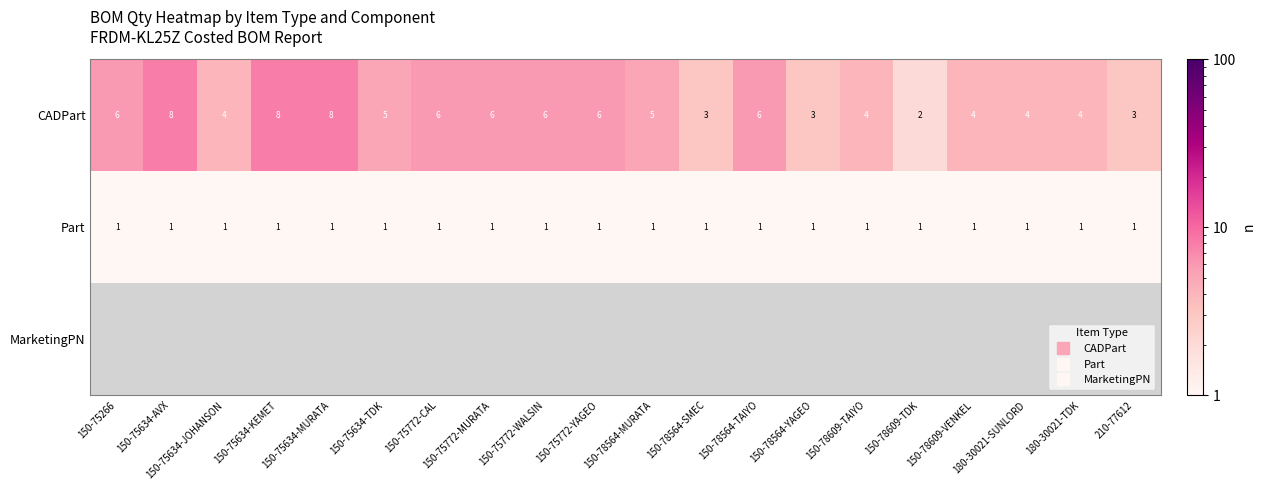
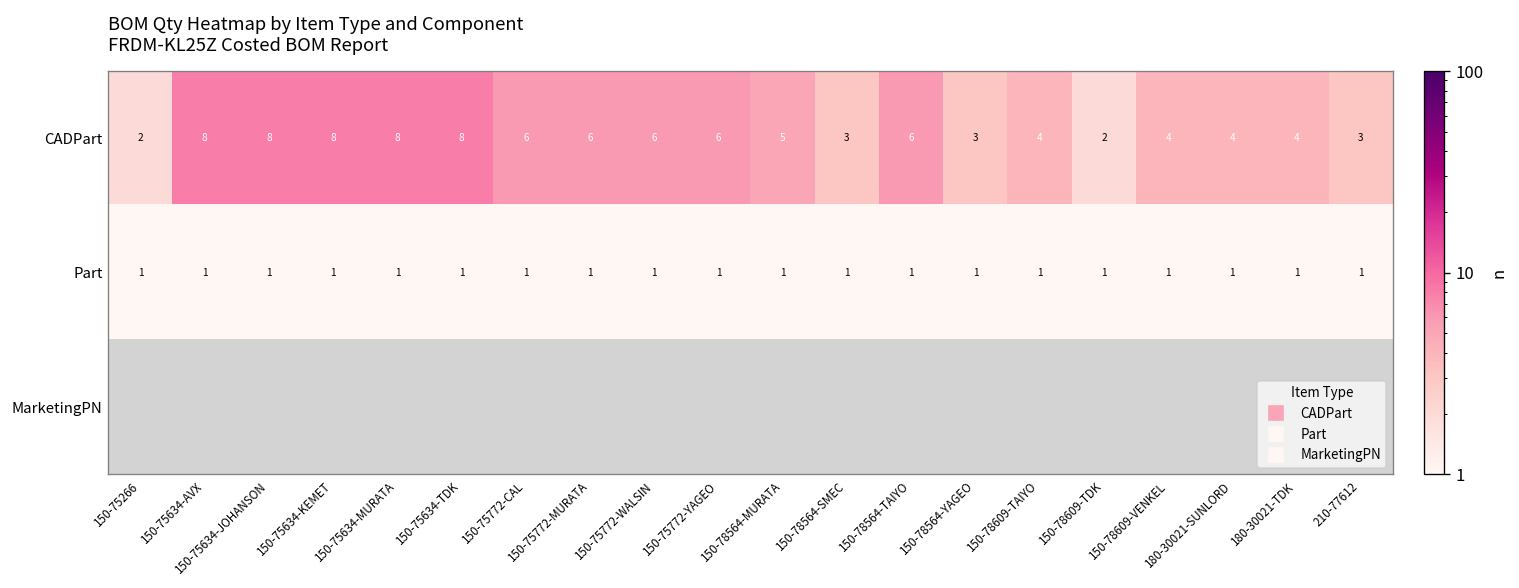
CADPart, 150-75266: 6 -> 2
CADPart, 150-75634-JOHANSON: 4 -> 8
CADPart, 150-75634-TDK: 5 -> 8
